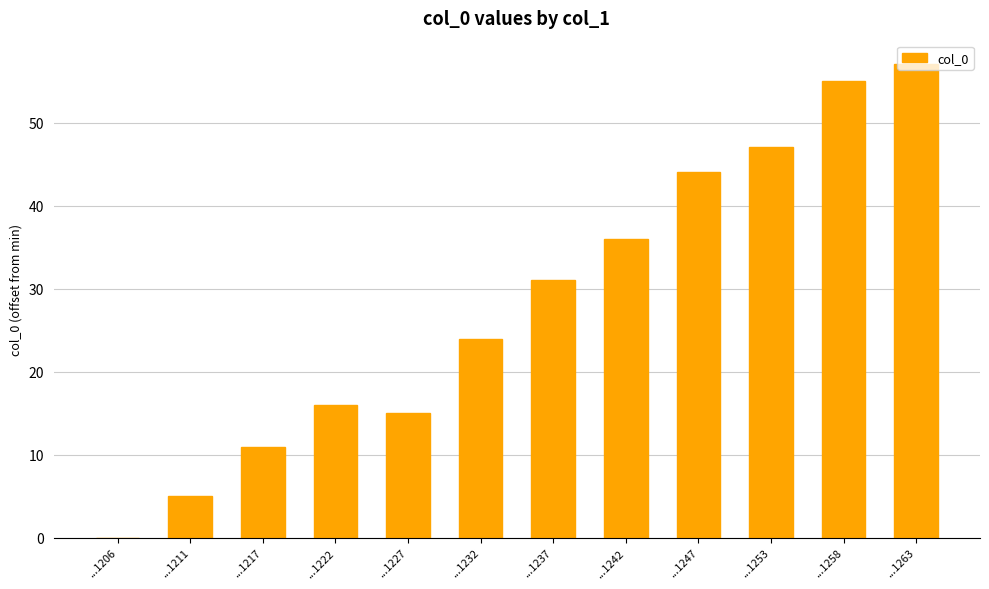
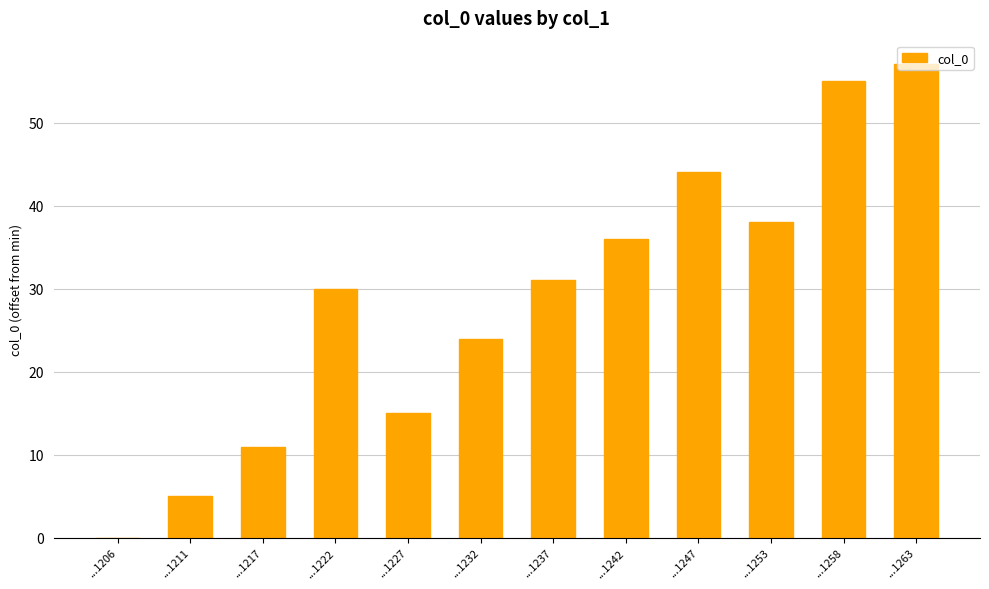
...1222: 16 -> 30
...1253: 47 -> 38
